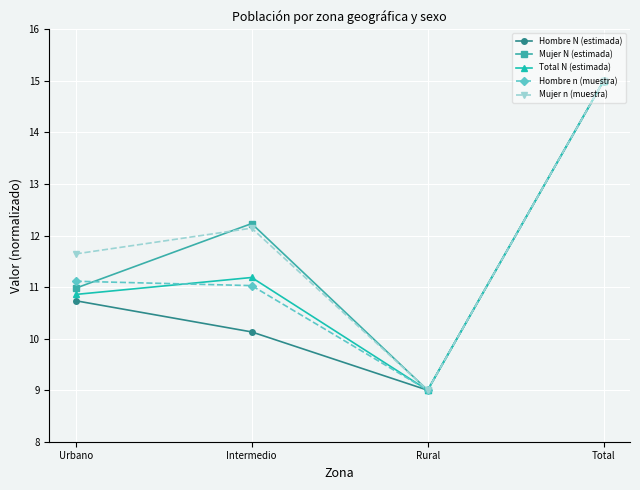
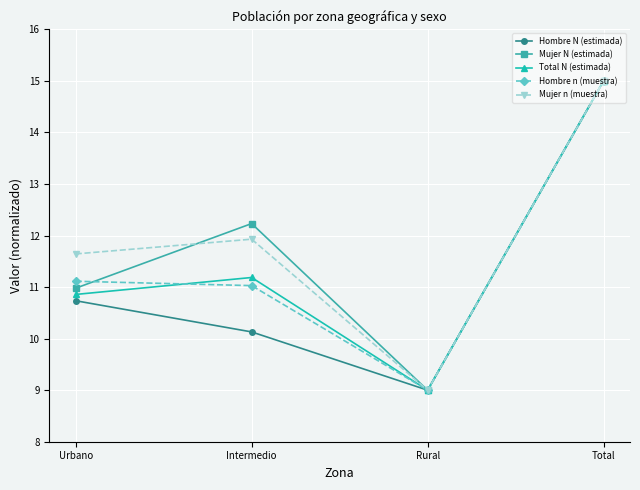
Mujer n (muestra), Intermedio: 12.1 -> 11.9
